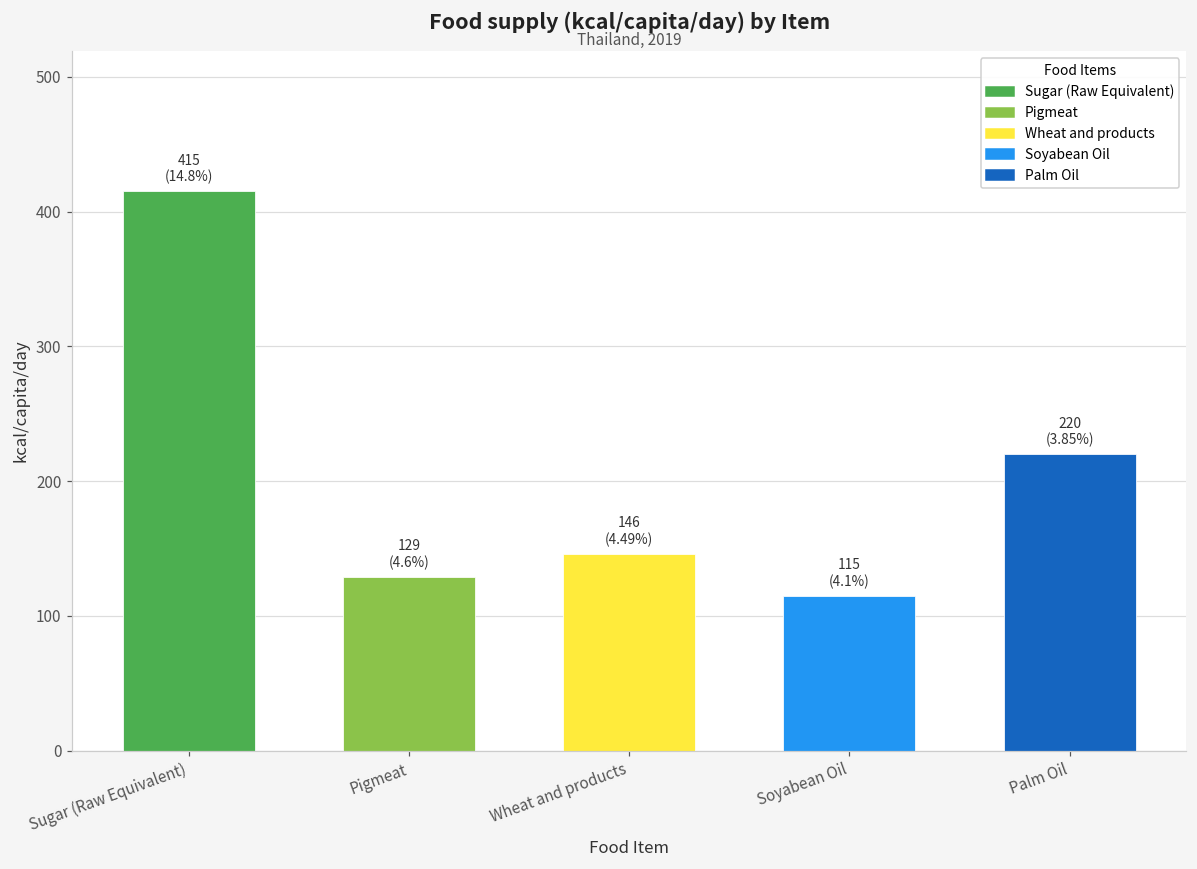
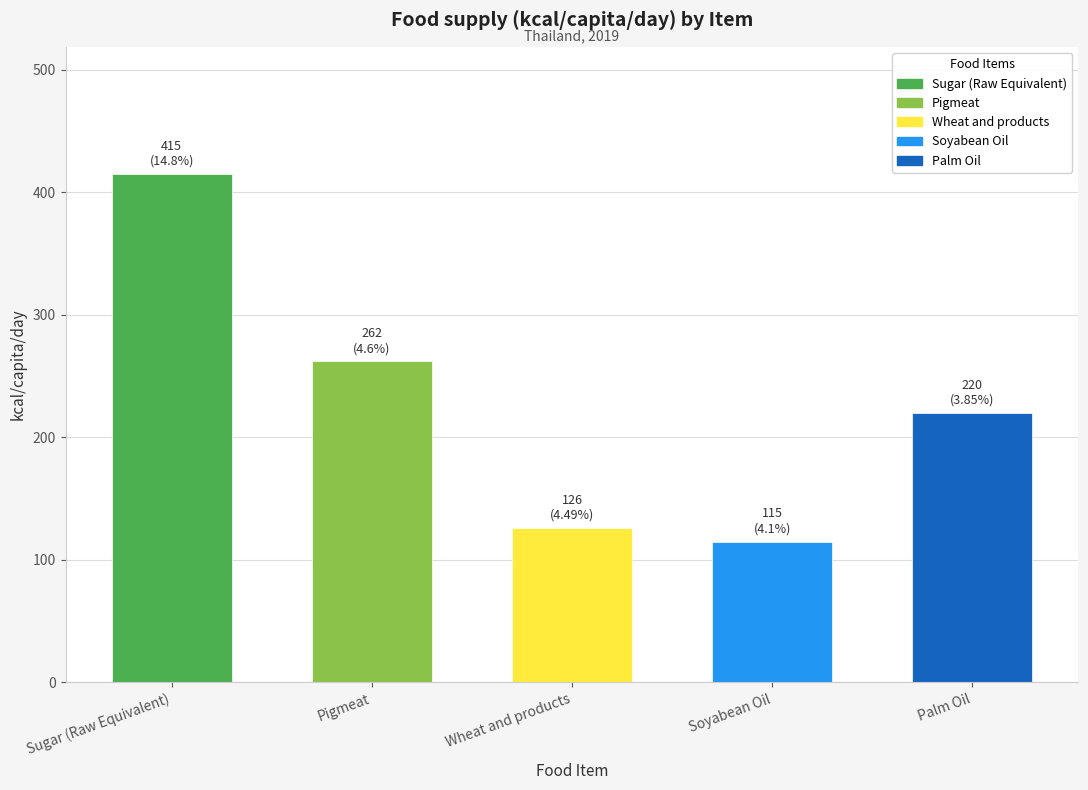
Pigmeat: 129 -> 262
Wheat and products: 146 -> 126
